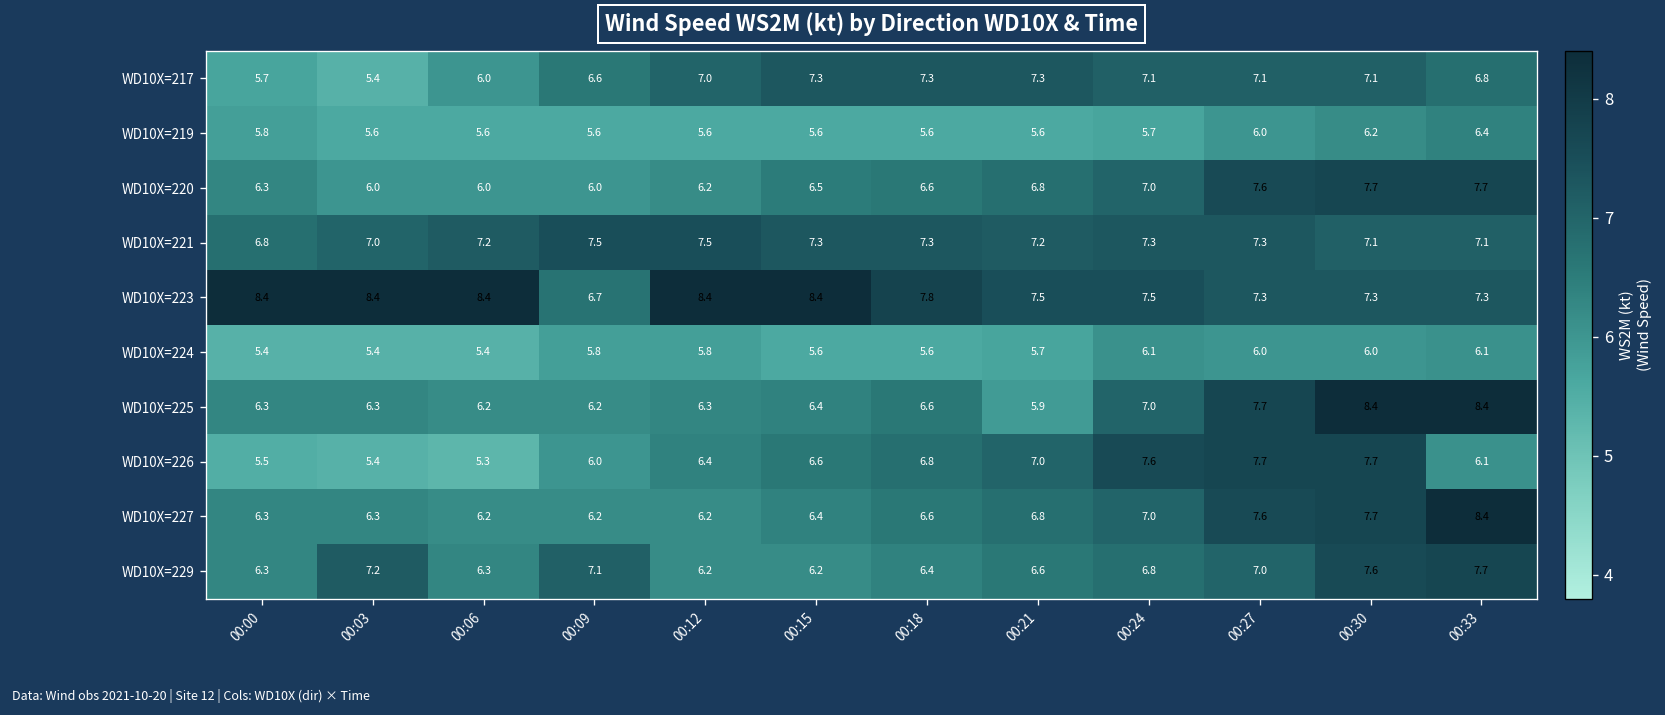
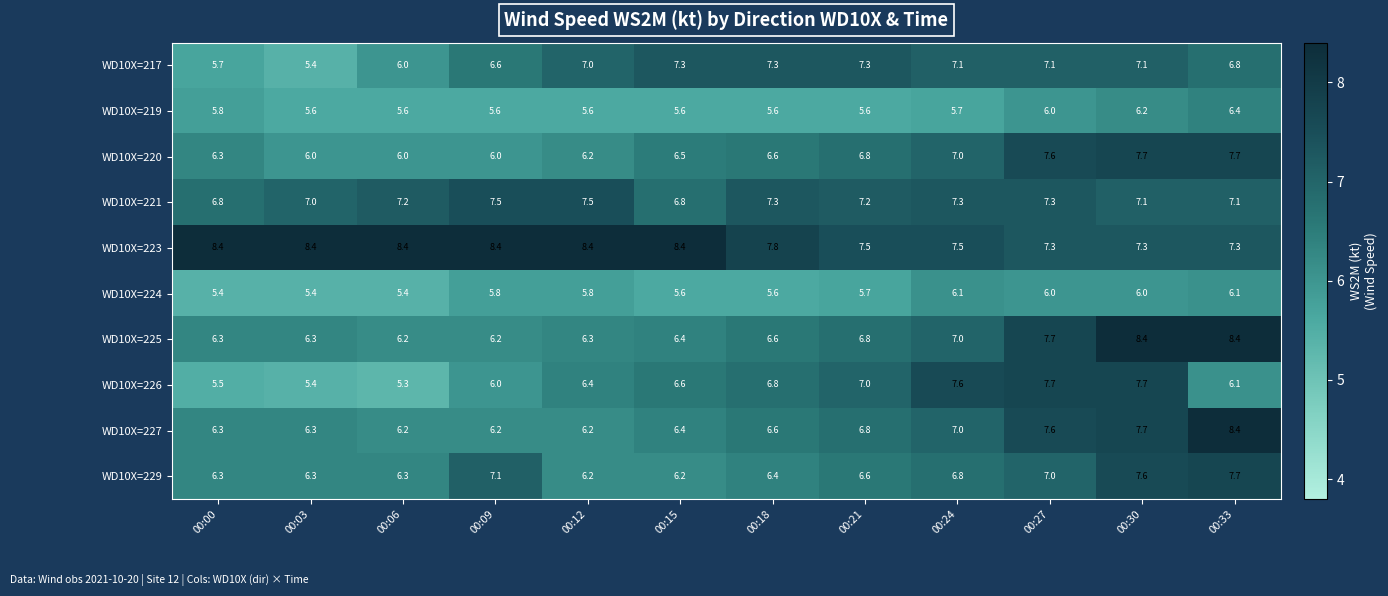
WD10X=221, 00:15: 7.3 -> 6.8
WD10X=223, 00:09: 6.7 -> 8.4
WD10X=225, 00:21: 5.9 -> 6.8
WD10X=229, 00:03: 7.2 -> 6.3
